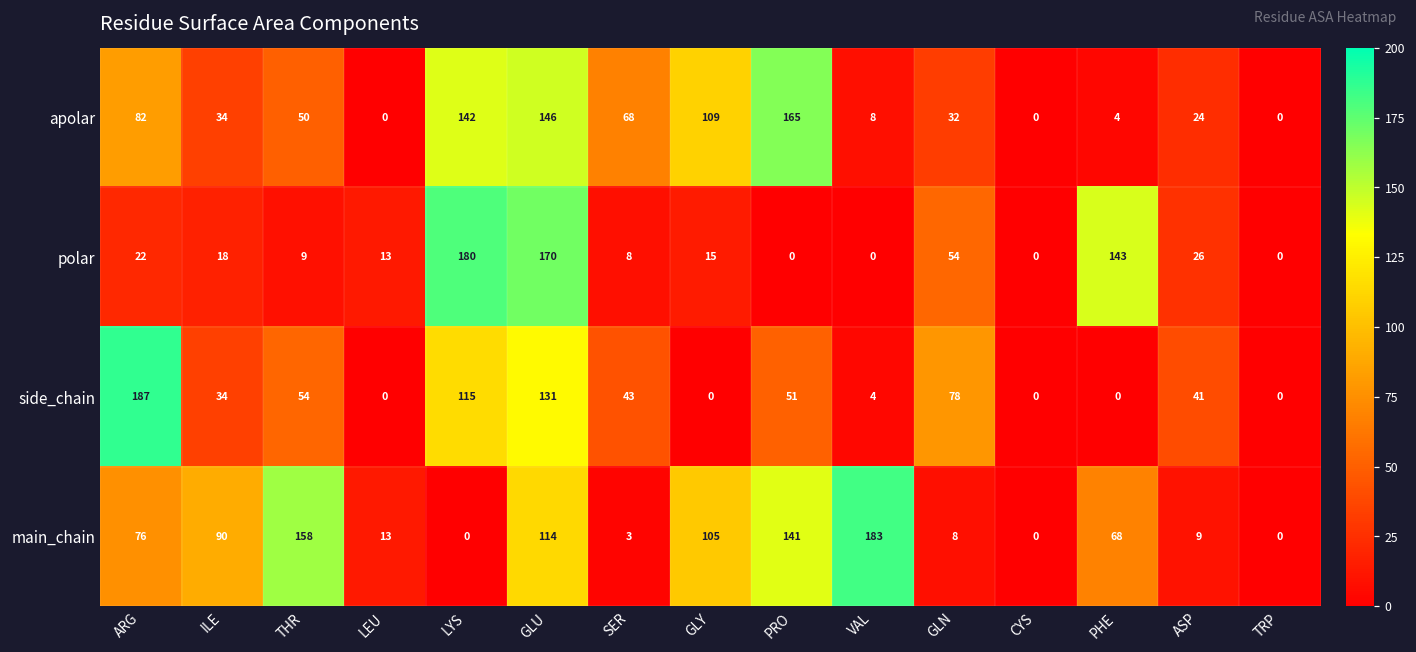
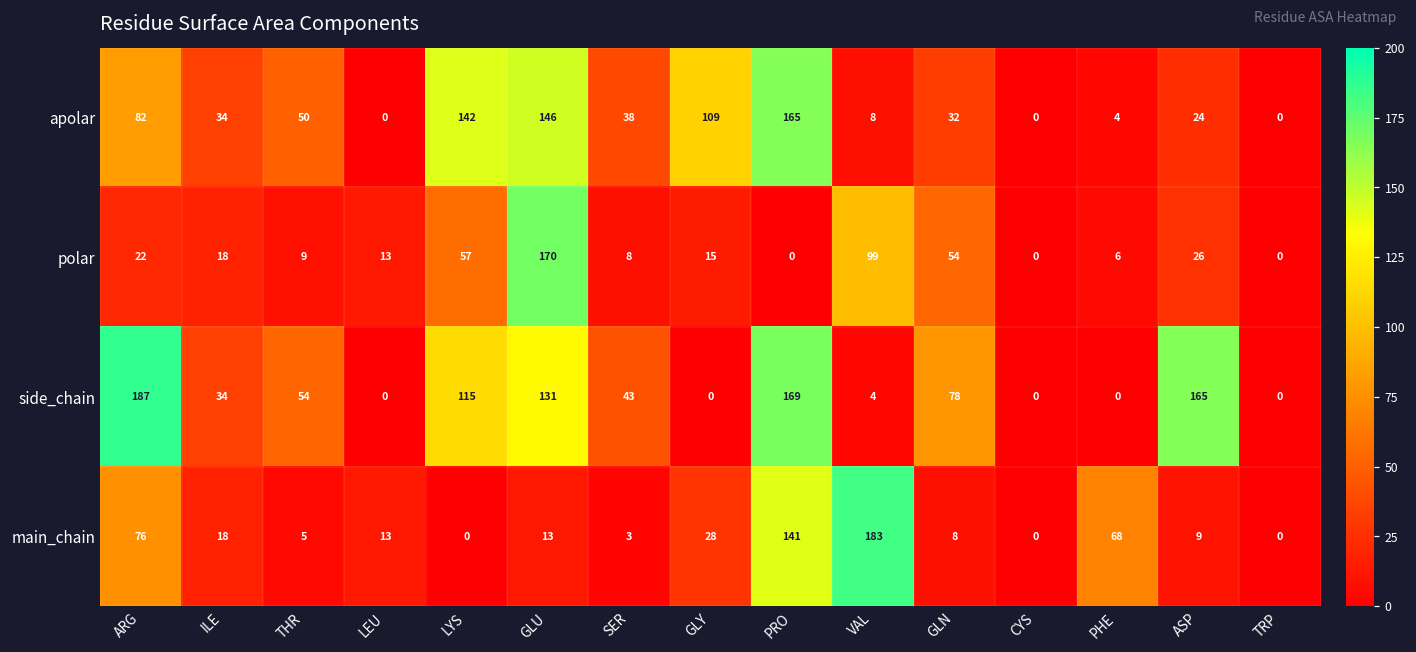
apolar, SER: 68 -> 38
polar, LYS: 180 -> 57
polar, VAL: 0 -> 99
polar, PHE: 143 -> 6
side_chain, PRO: 51 -> 169
side_chain, ASP: 41 -> 165
main_chain, ILE: 90 -> 18
main_chain, THR: 158 -> 5
main_chain, GLU: 114 -> 13
main_chain, GLY: 105 -> 28
